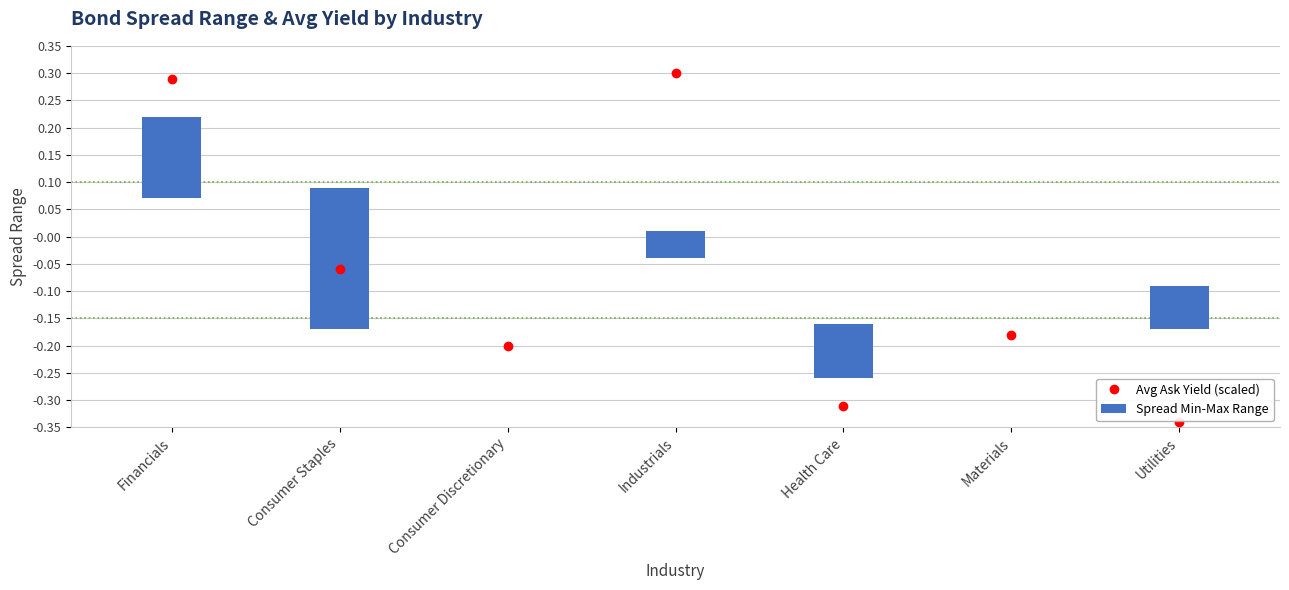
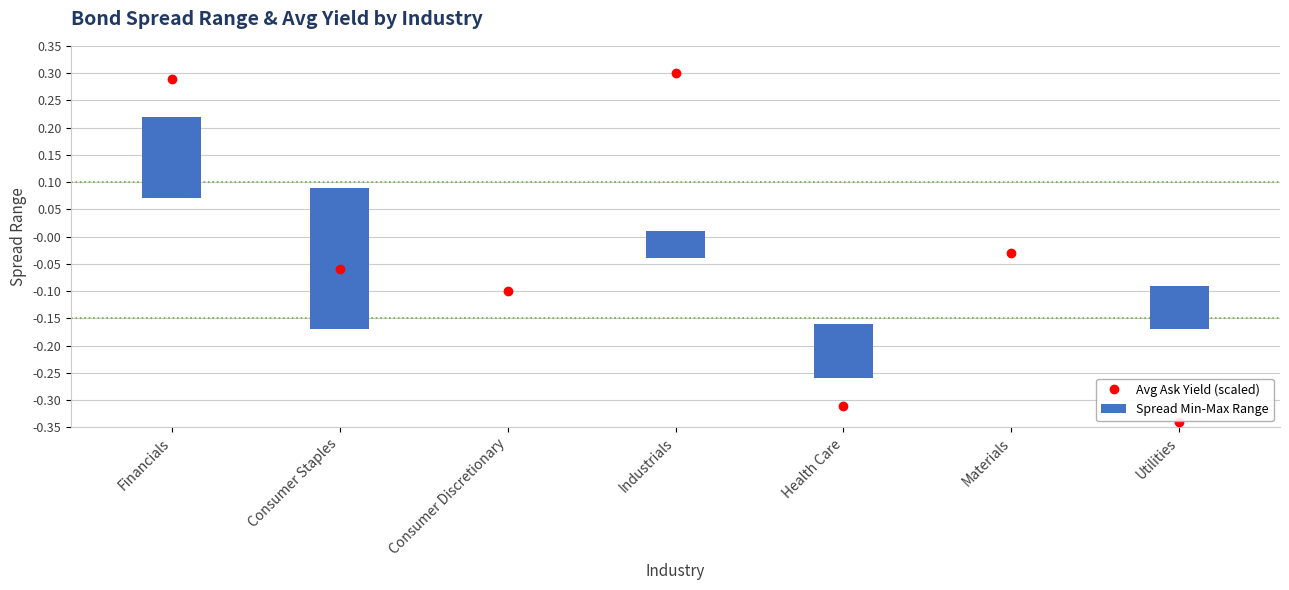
Avg Ask Yield (scaled), Consumer Discretionary: -0.20 -> -0.10
Avg Ask Yield (scaled), Materials: -0.18 -> -0.03
